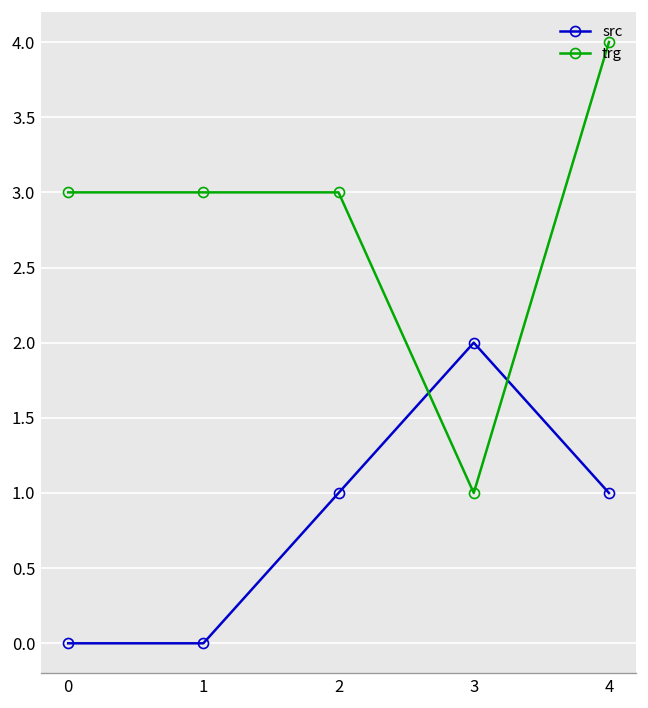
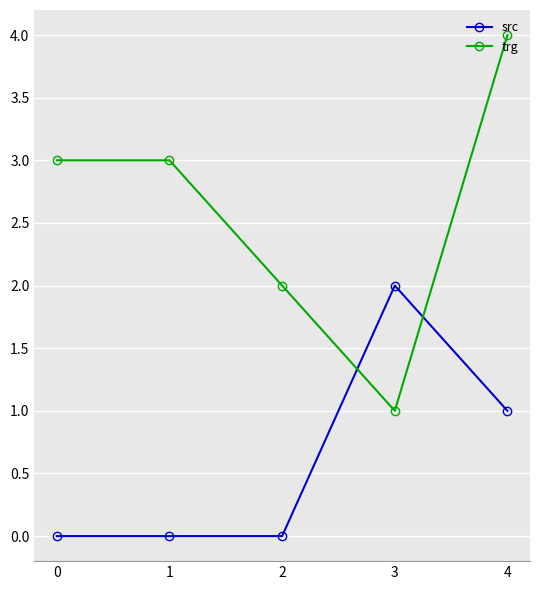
src, 2: 1 -> 0
trg, 2: 3 -> 2
